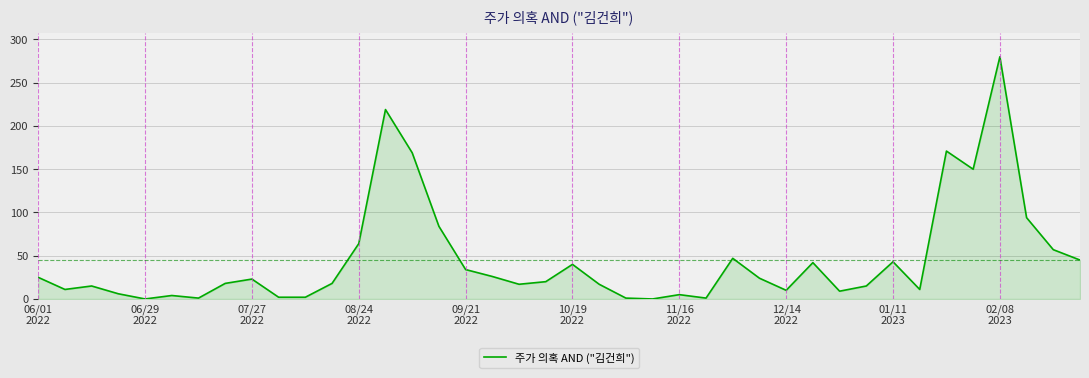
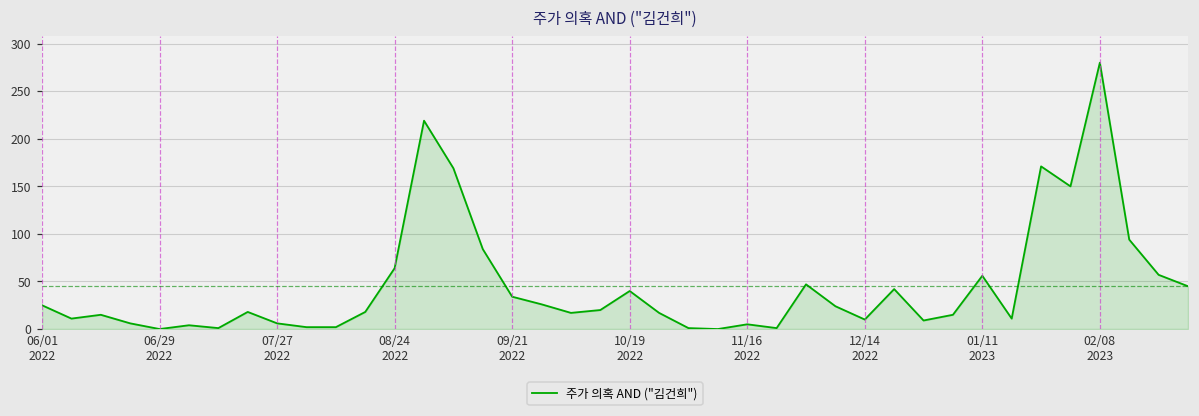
07/27 2022: 20 -> 10
01/11 2023: 40 -> 60
